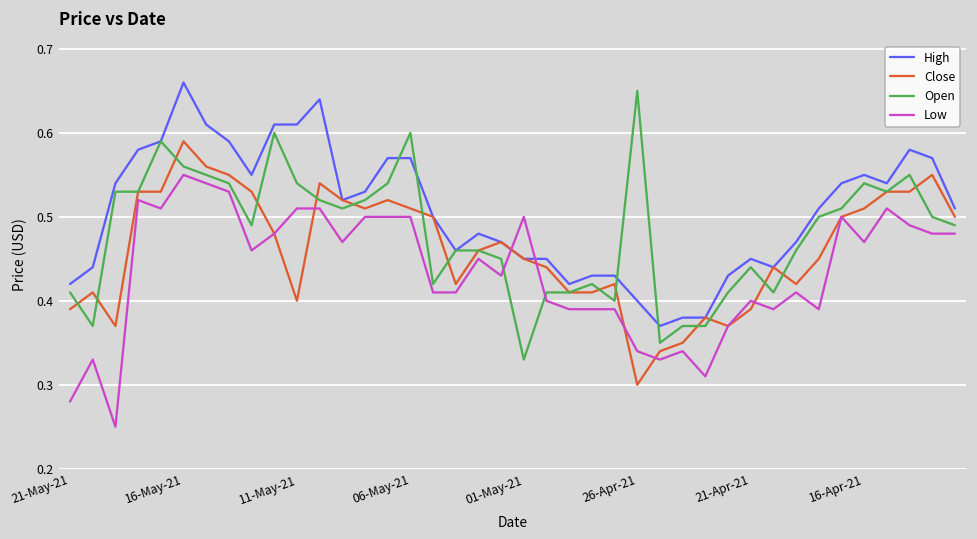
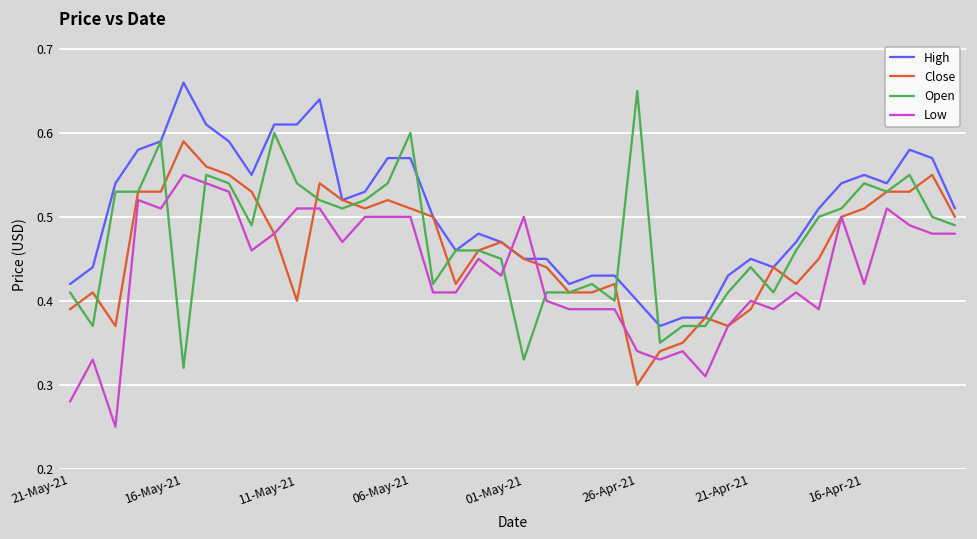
Open, 16-May-21: 0.56 -> 0.32
Low, 16-Apr-21: 0.47 -> 0.42
